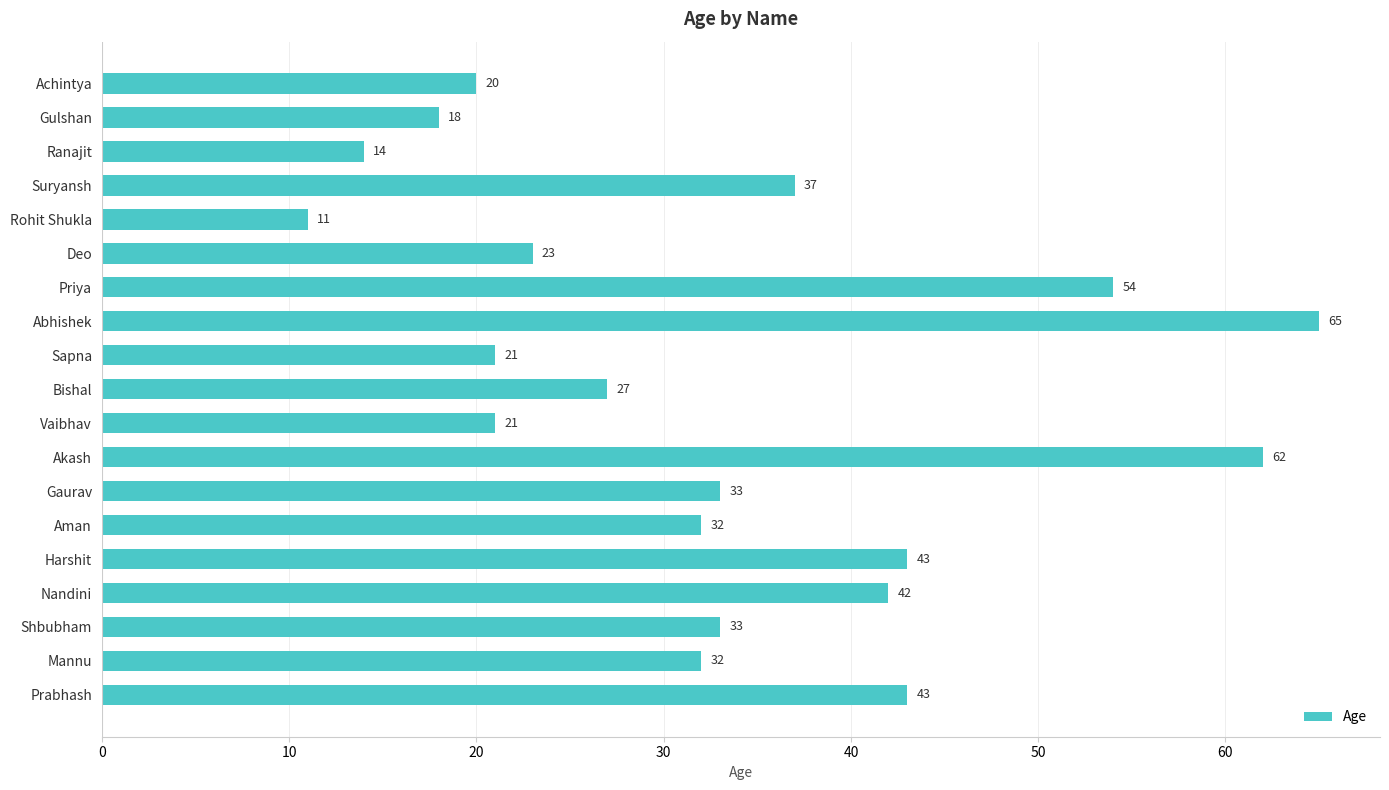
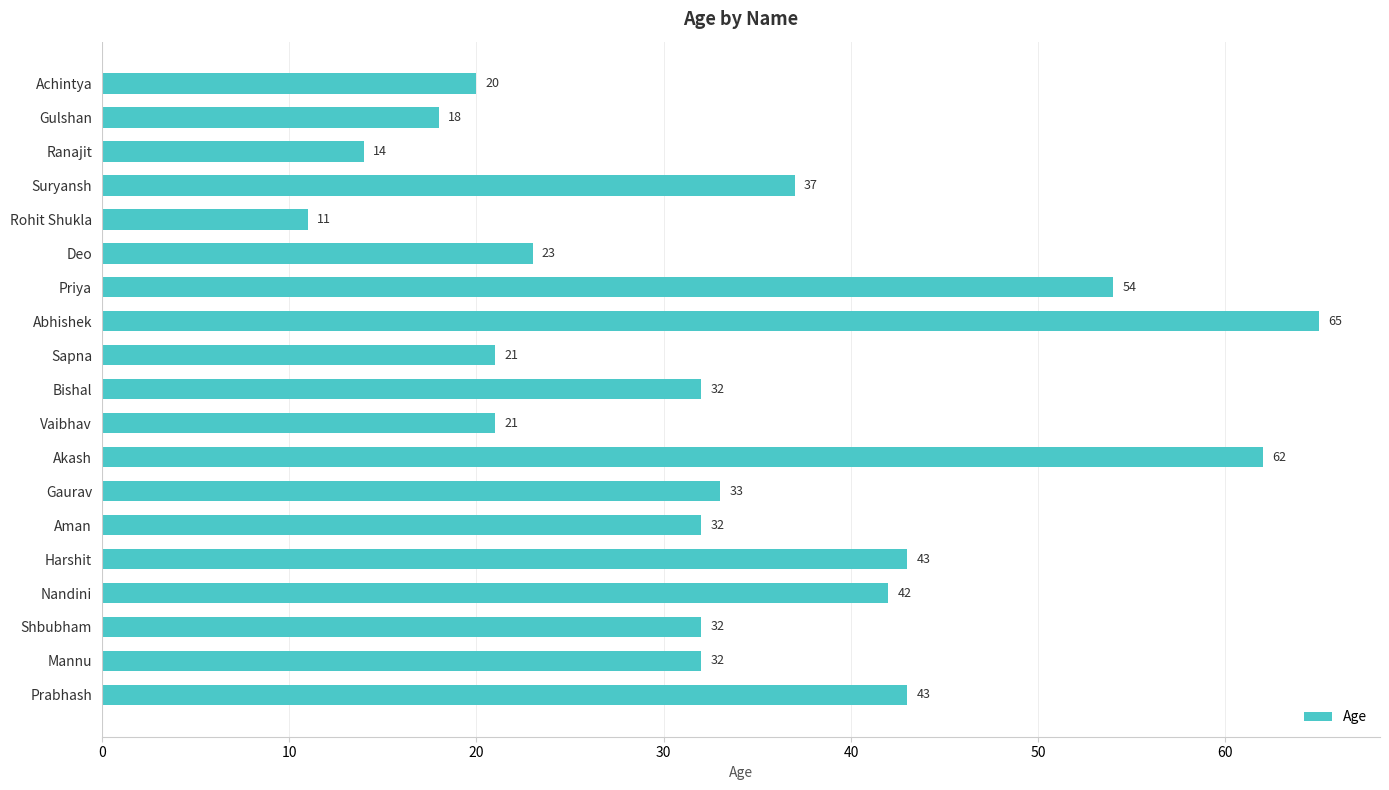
Bishal: 27 -> 32
Shbubham: 33 -> 32
